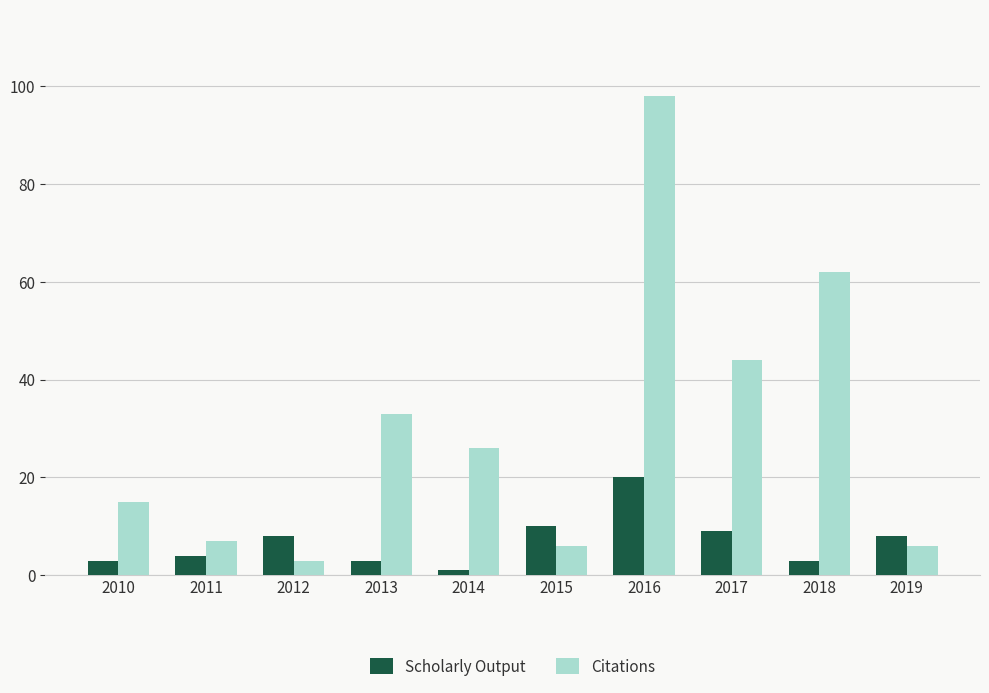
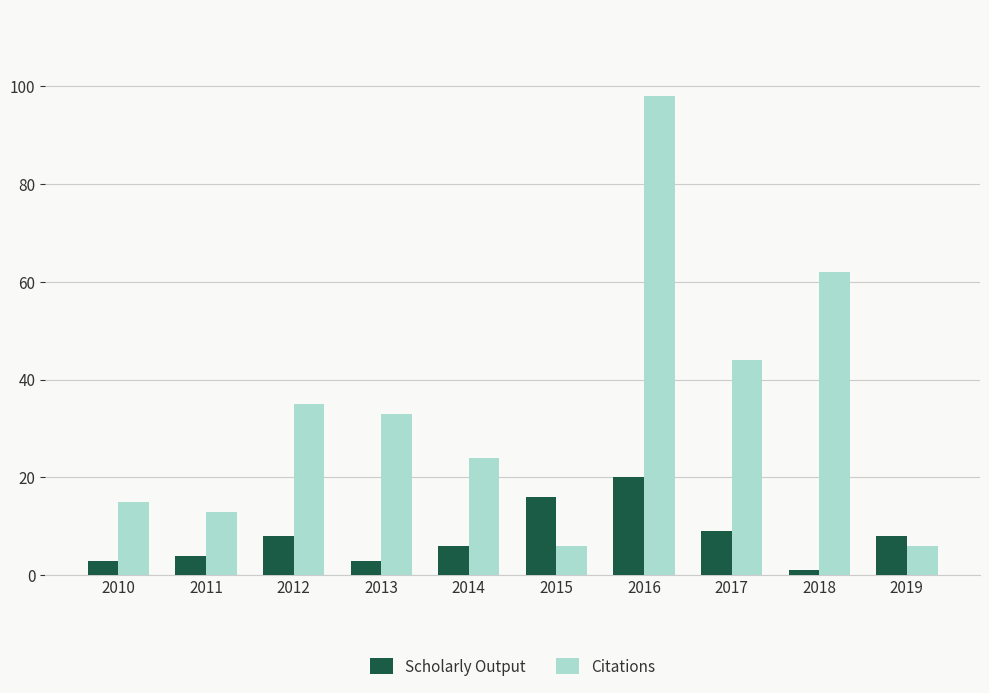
Citations, 2011: 7 -> 13
Citations, 2012: 3 -> 35
Scholarly Output, 2014: 1 -> 6
Citations, 2014: 26 -> 24
Scholarly Output, 2015: 10 -> 16
Scholarly Output, 2018: 3 -> 1
